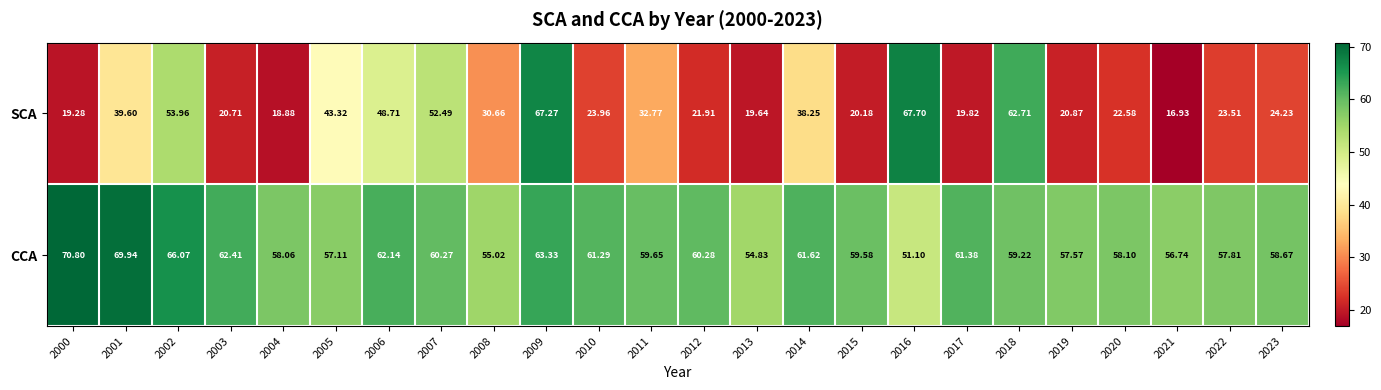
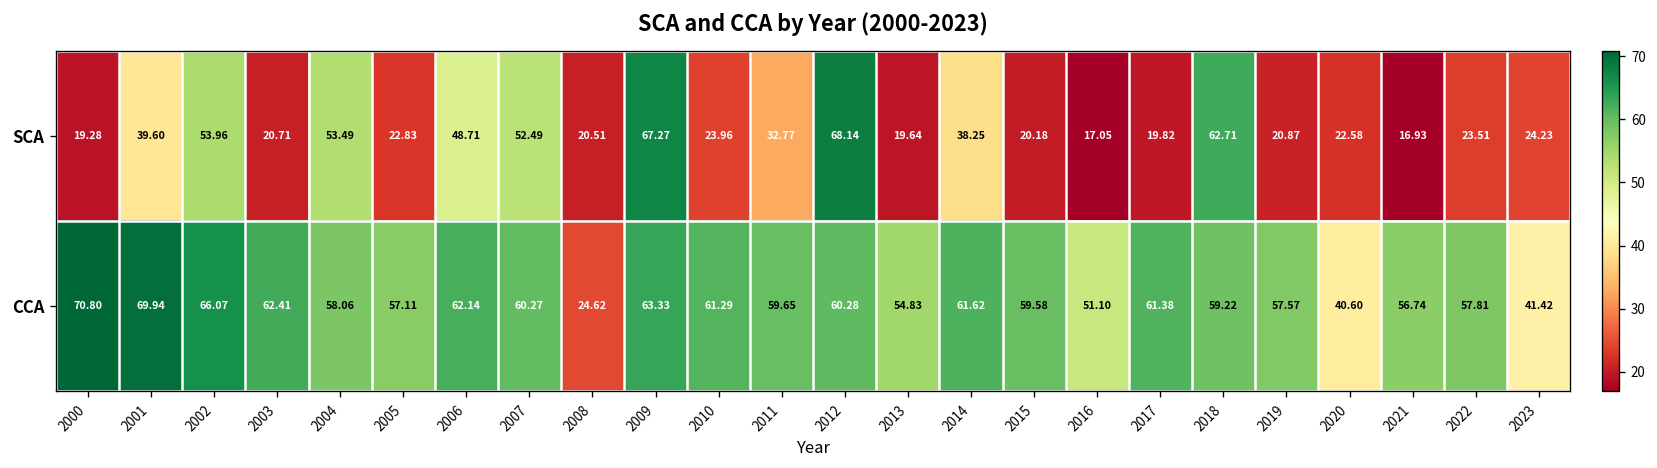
SCA, 2004: 18.88 -> 53.49
SCA, 2005: 43.32 -> 22.83
SCA, 2008: 30.66 -> 20.51
SCA, 2012: 21.91 -> 68.14
SCA, 2016: 67.70 -> 17.05
CCA, 2008: 55.02 -> 24.62
CCA, 2020: 58.10 -> 40.60
CCA, 2023: 58.67 -> 41.42
